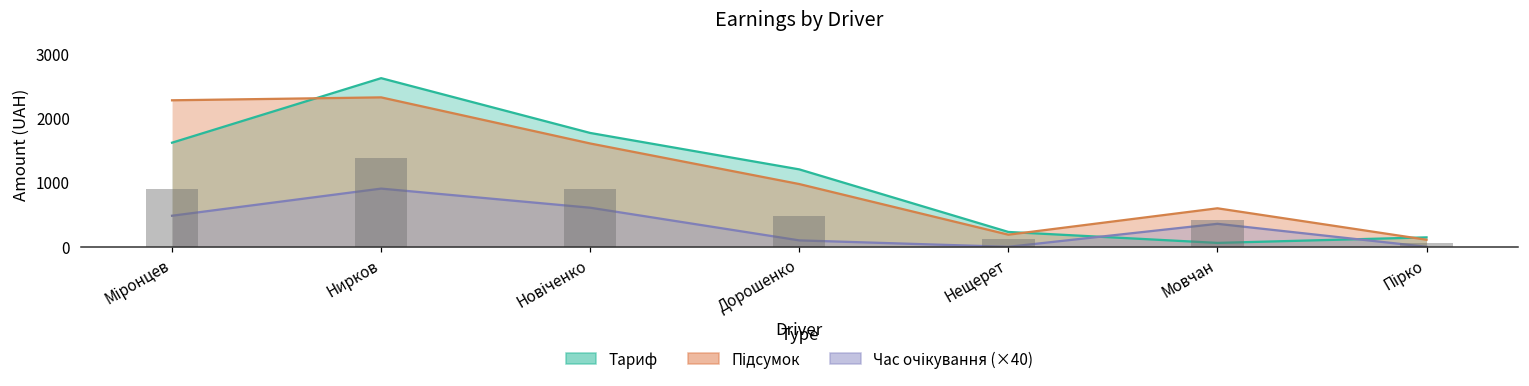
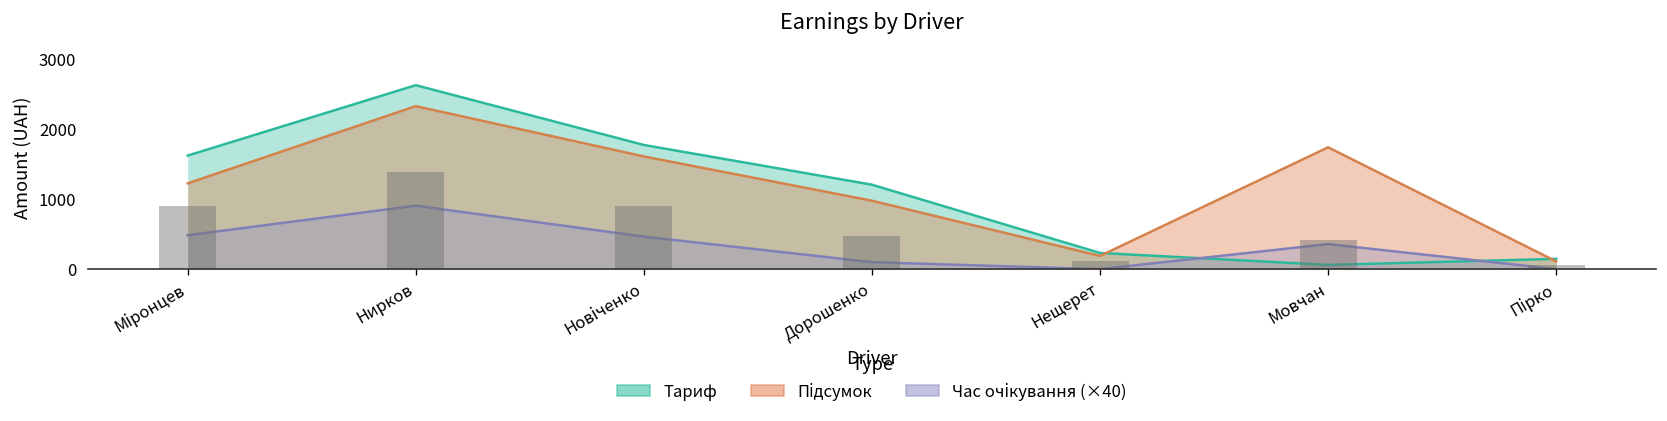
Підсумок, Міронцев: 2300 -> 1200
Час очікування (×40), Новіченко: 600 -> 500
Підсумок, Мовчан: 600 -> 1700
